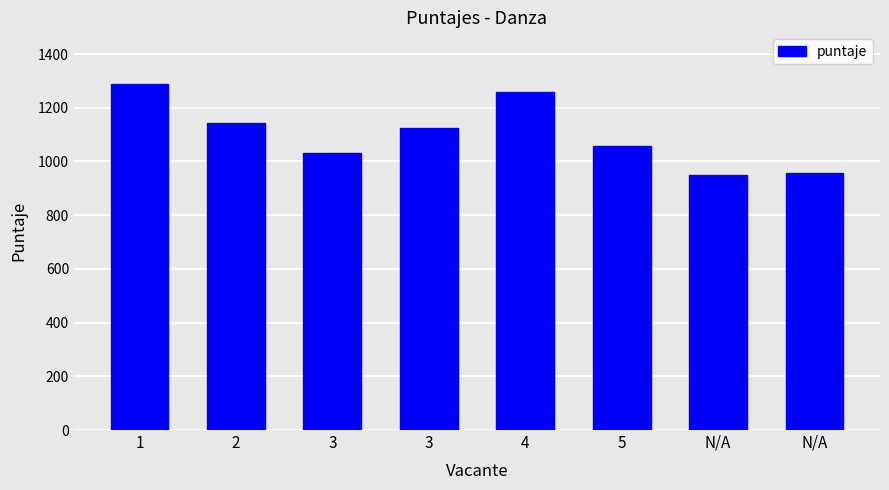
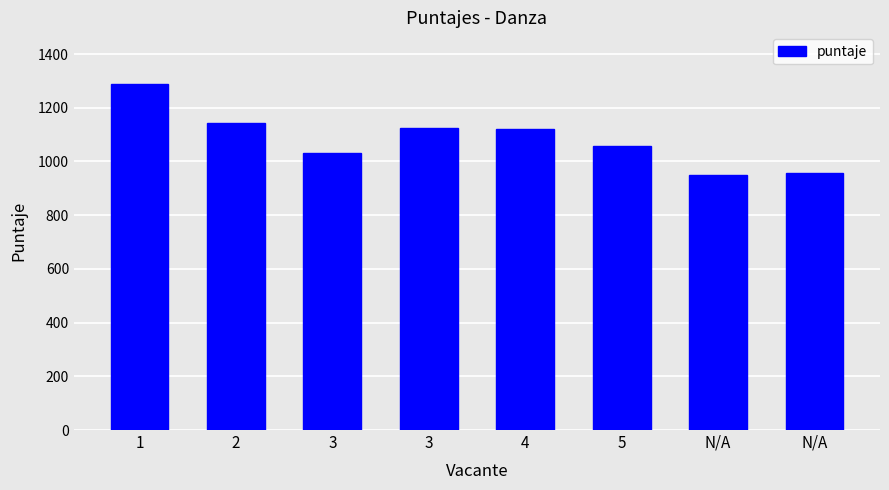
4: 1260 -> 1120
